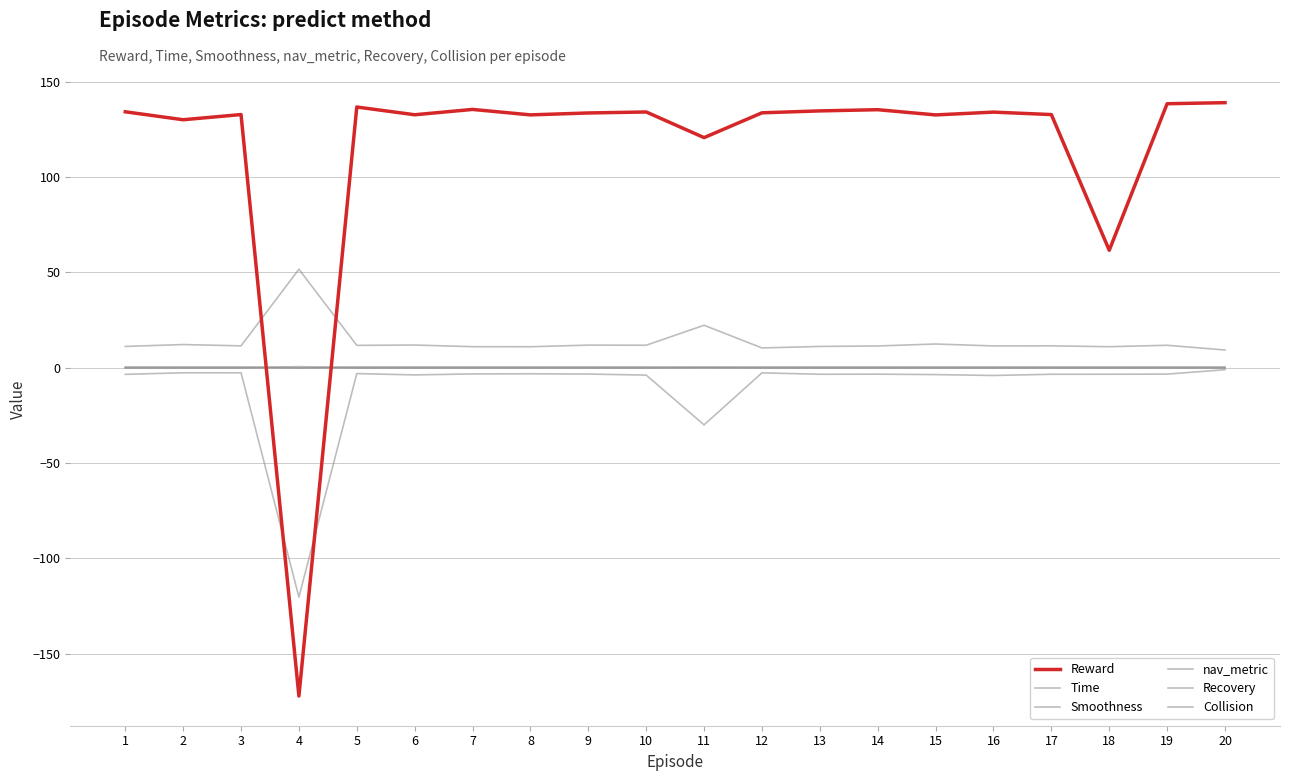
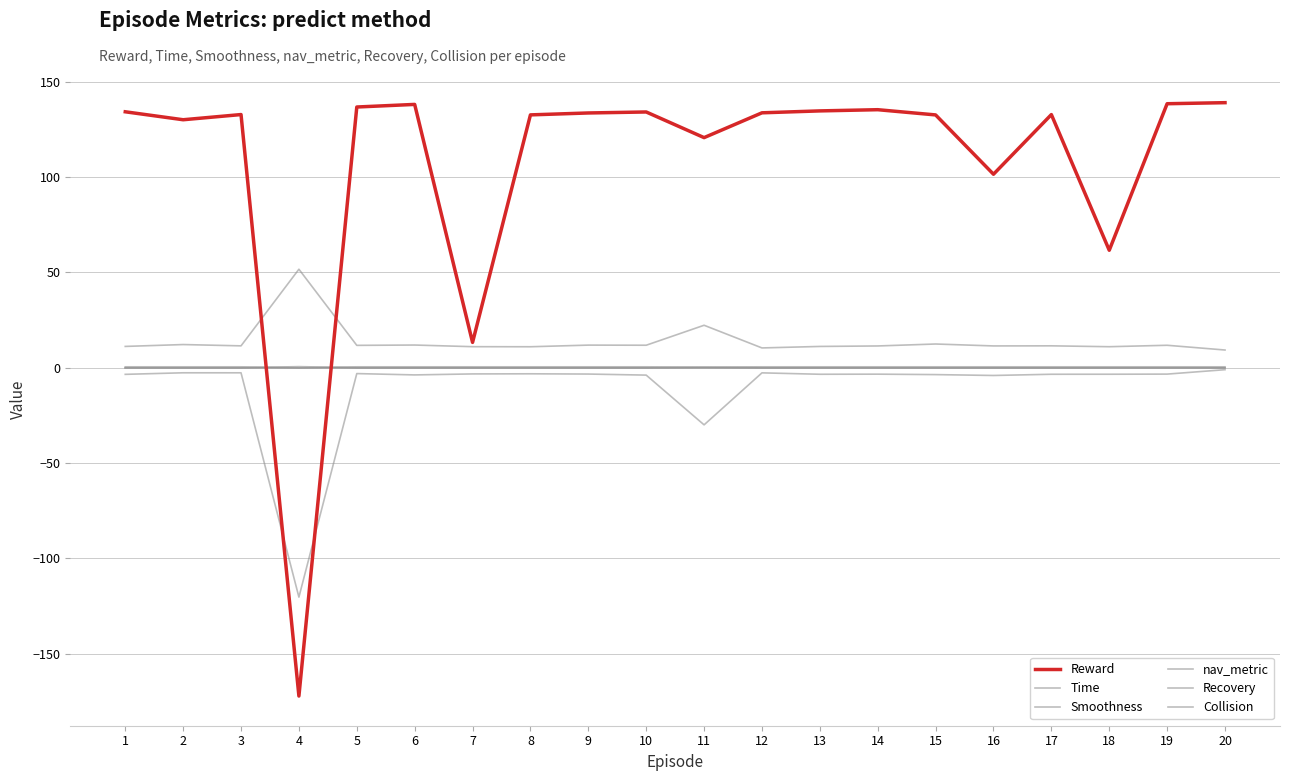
Reward, 6: 133 -> 138
Reward, 7: 135 -> 13
Reward, 16: 134 -> 101
